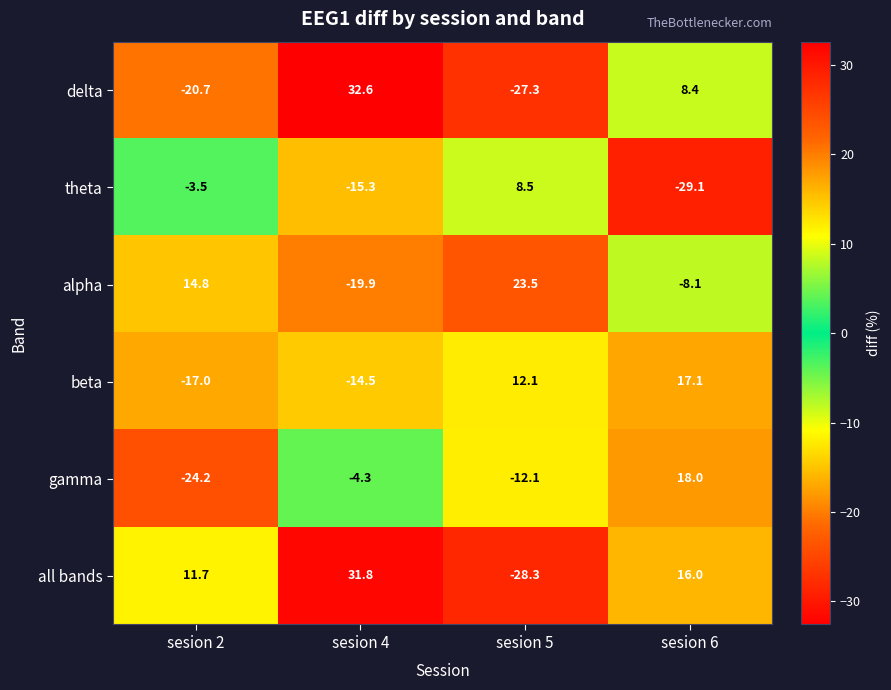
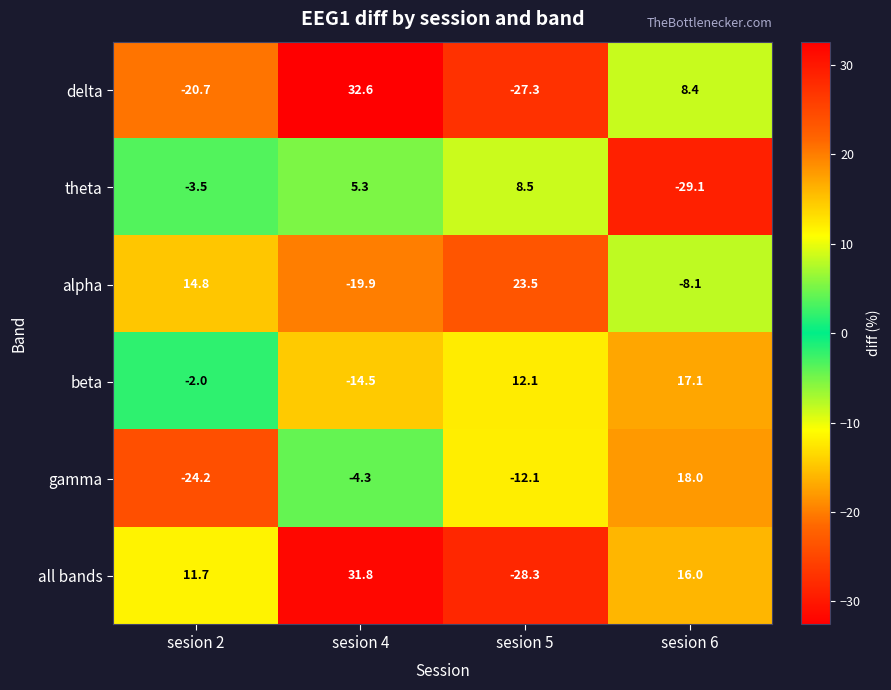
theta, sesion 4: -15.3 -> 5.3
beta, sesion 2: -17.0 -> -2.0
